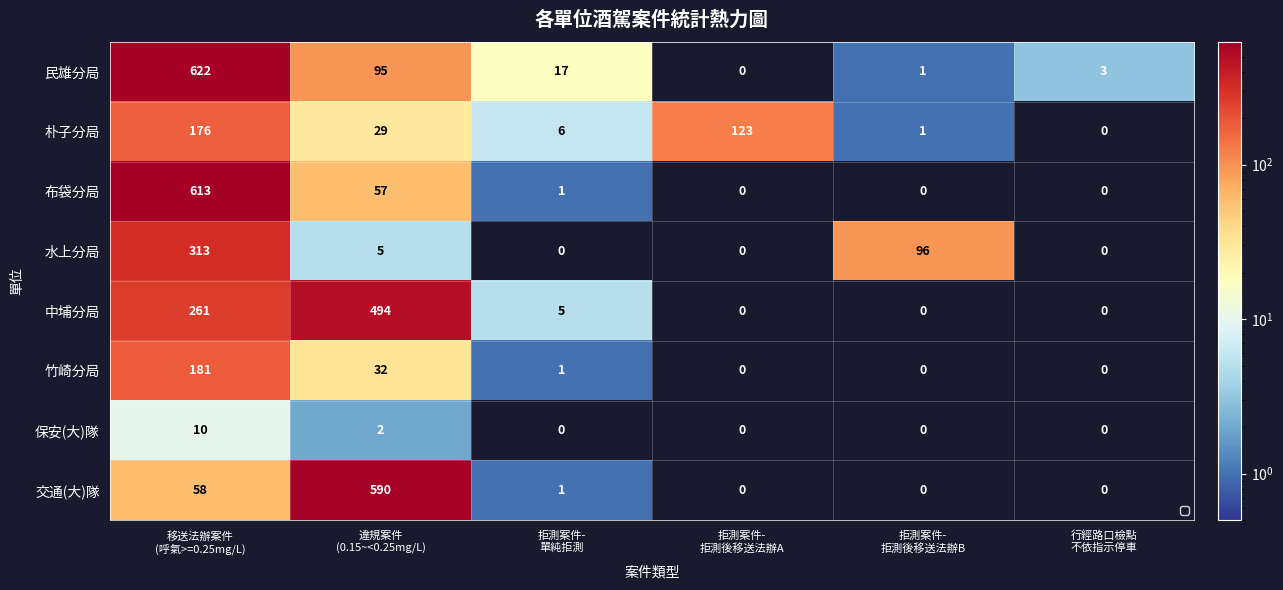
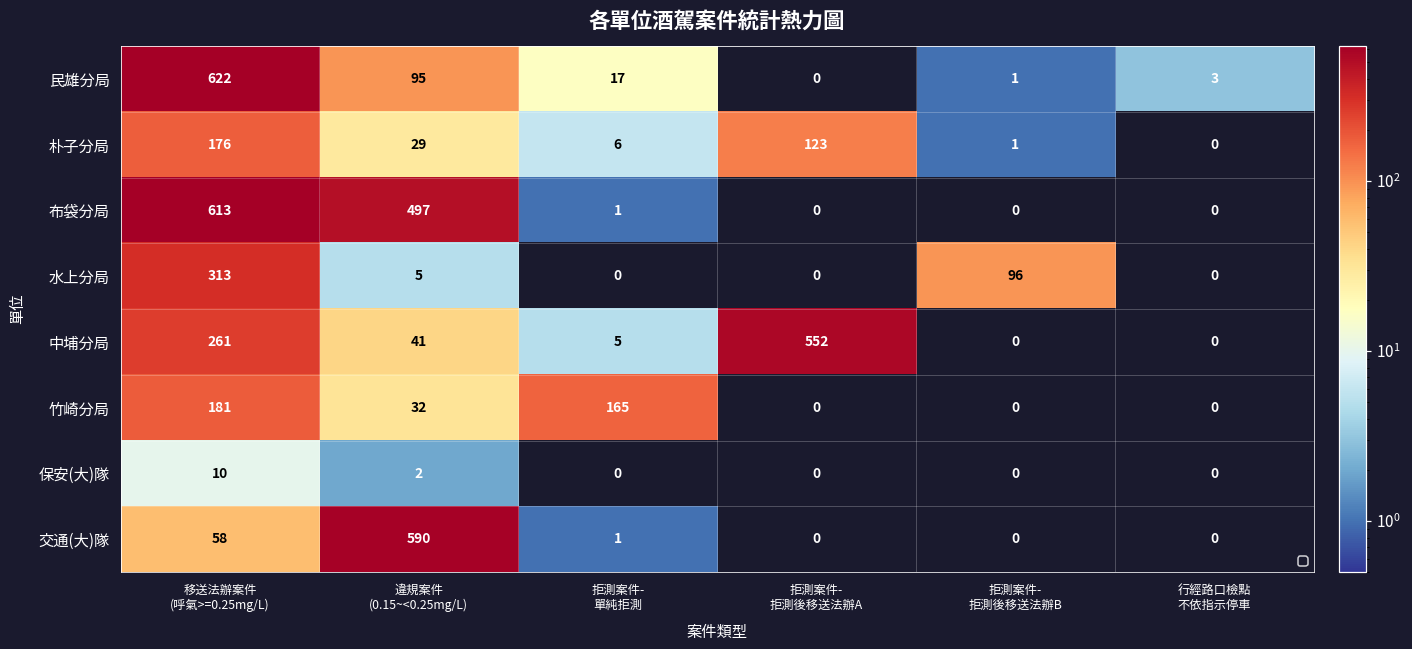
布袋分局, 違規案件 (0.15~<0.25mg/L): 57 -> 497
中埔分局, 違規案件 (0.15~<0.25mg/L): 494 -> 41
中埔分局, 拒測案件- 拒測後移送法辦A: 0 -> 552
竹崎分局, 拒測案件- 單純拒測: 1 -> 165
